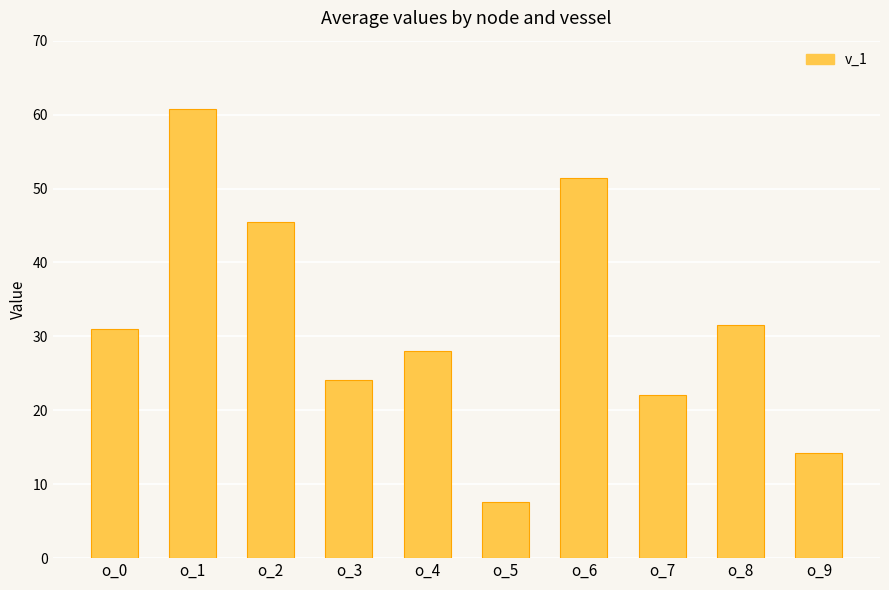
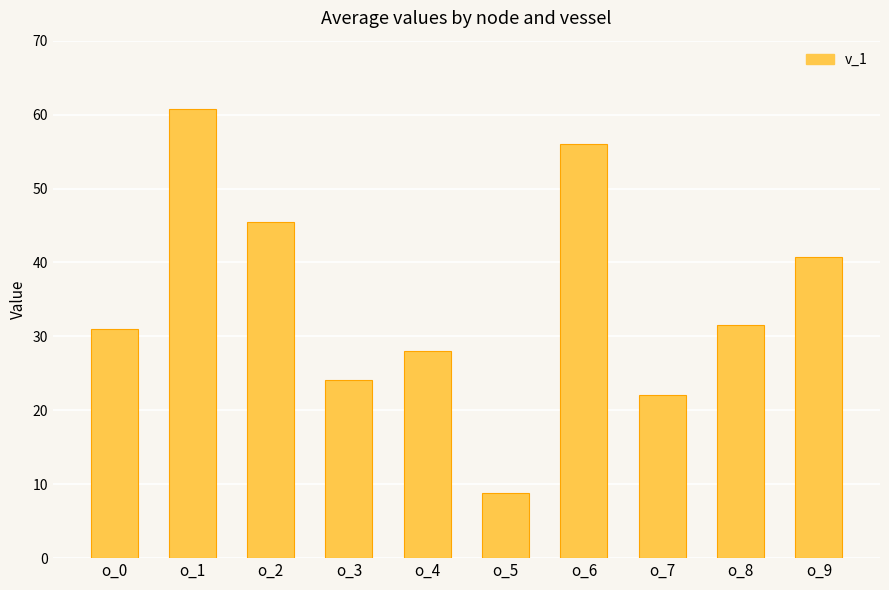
o_5: 8 -> 9
o_6: 51 -> 56
o_9: 14 -> 41
